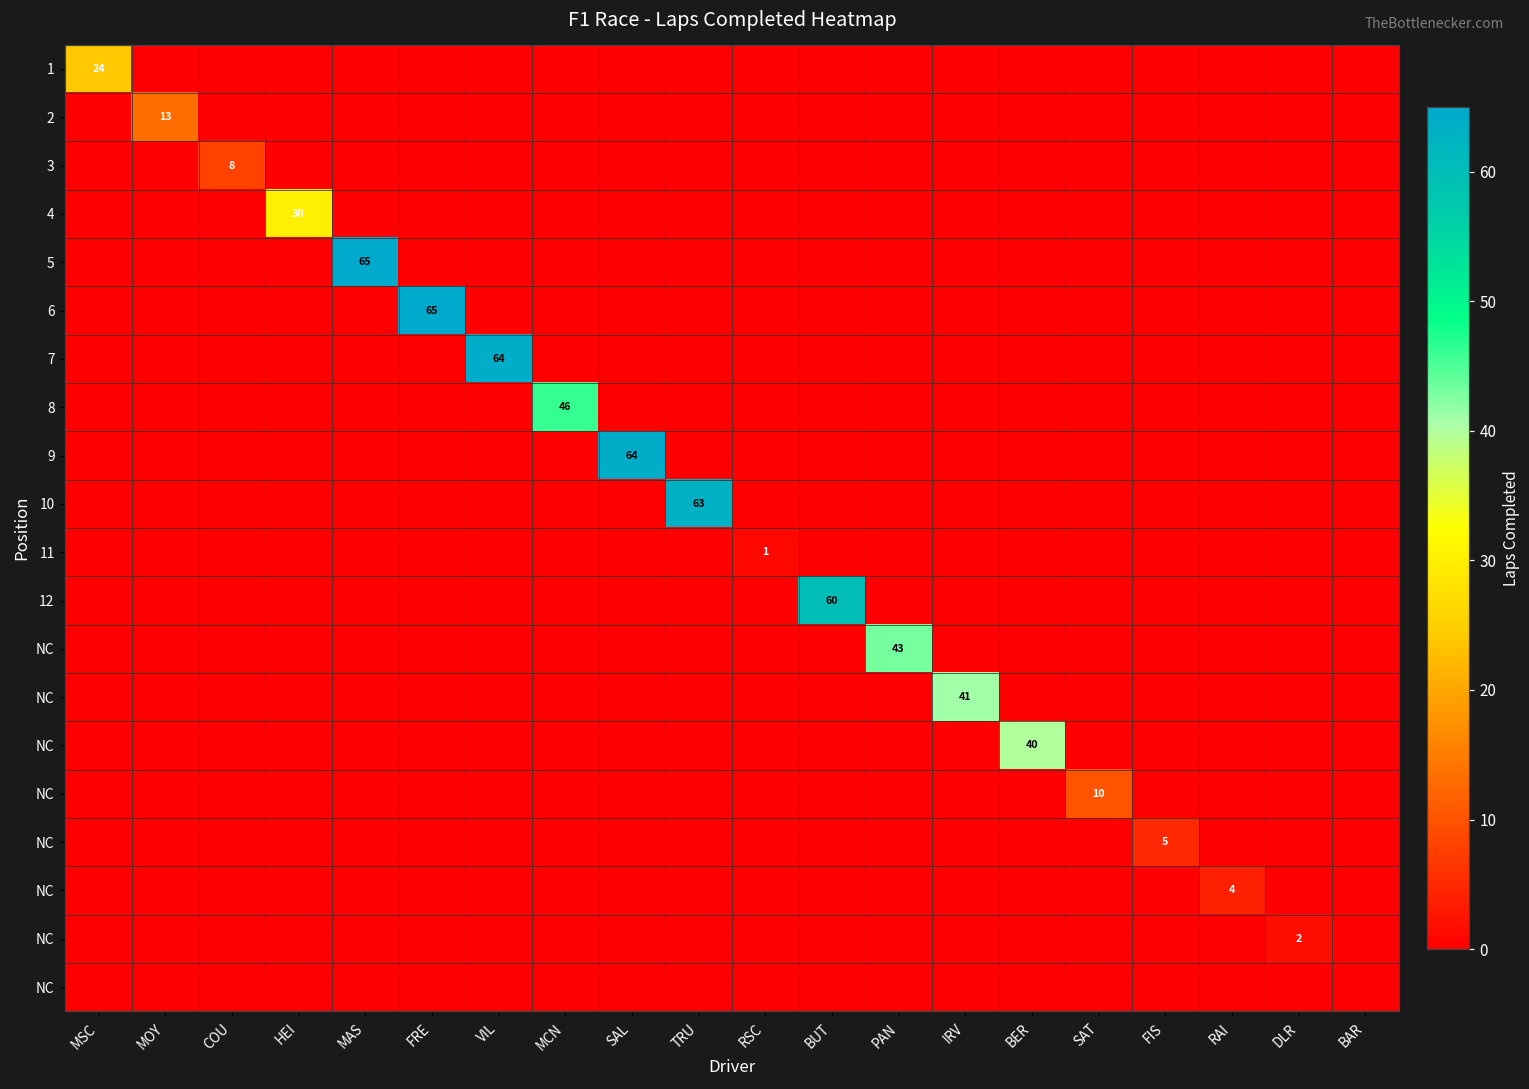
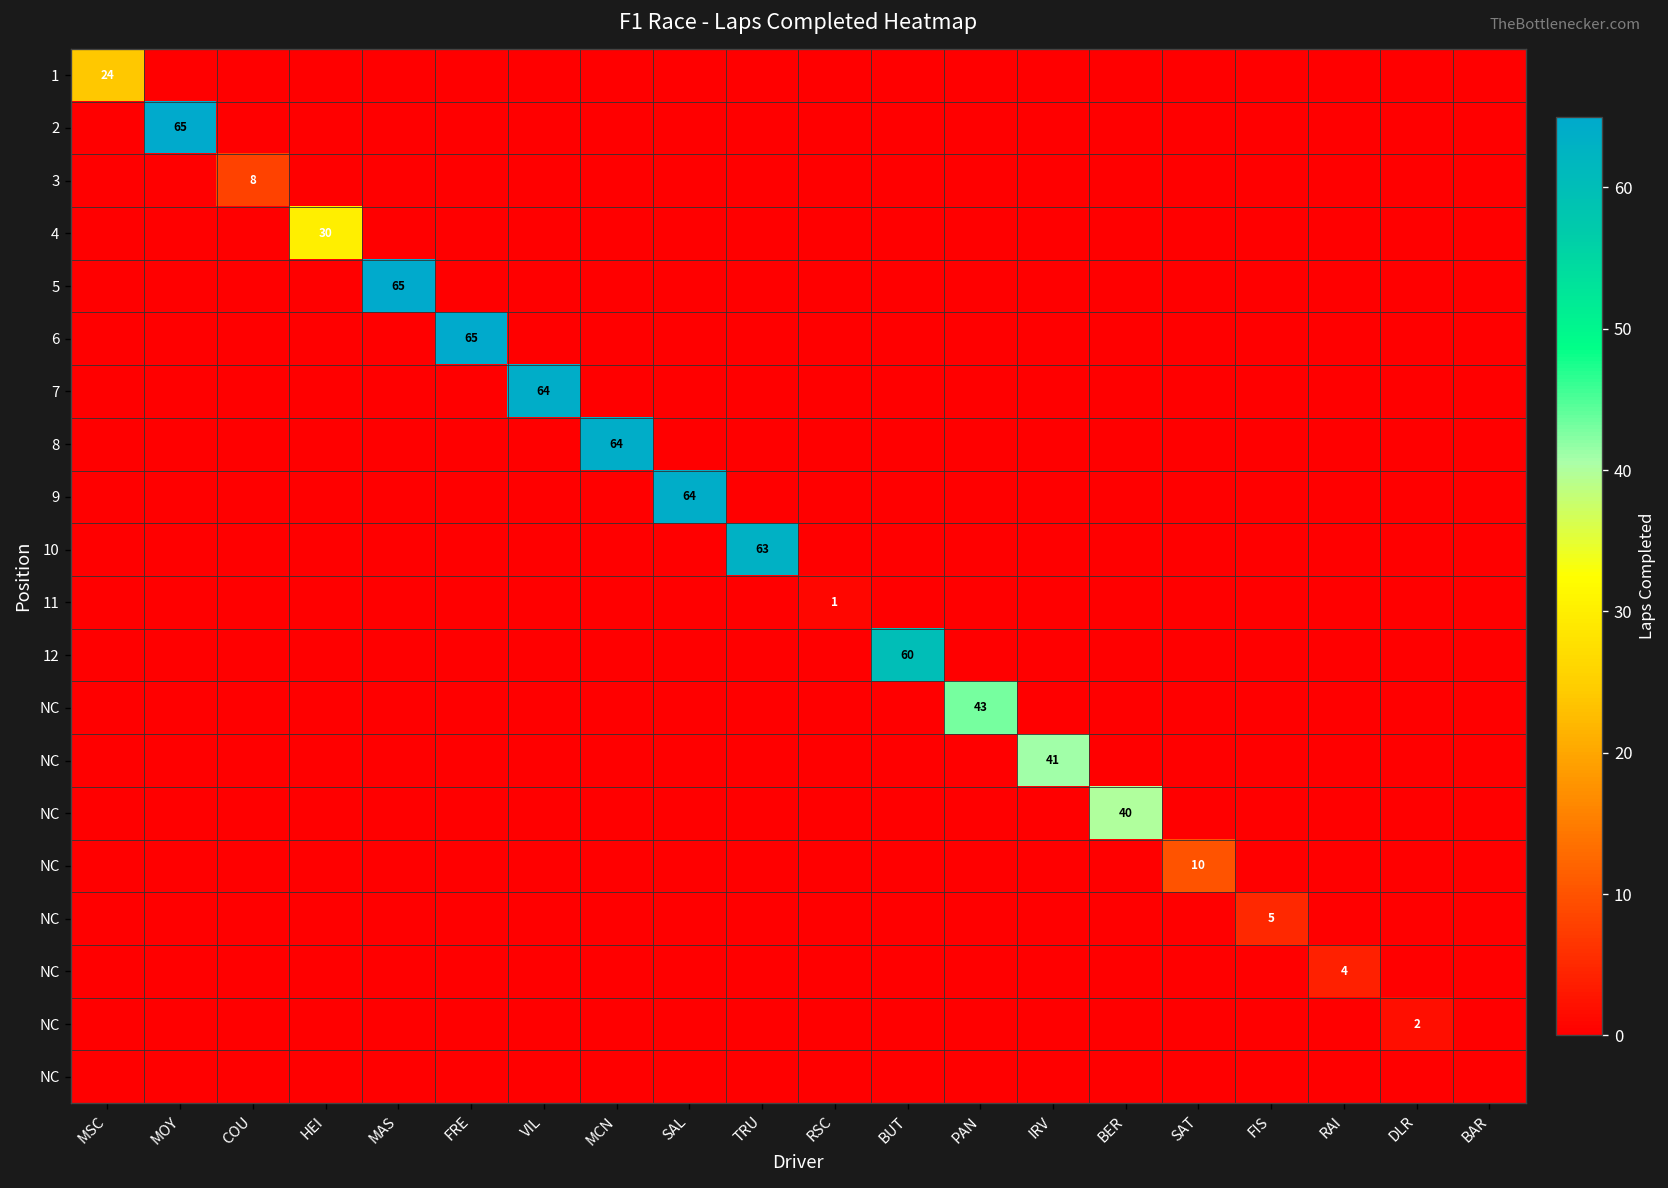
2, MOY: 13 -> 65
8, MCN: 46 -> 64
